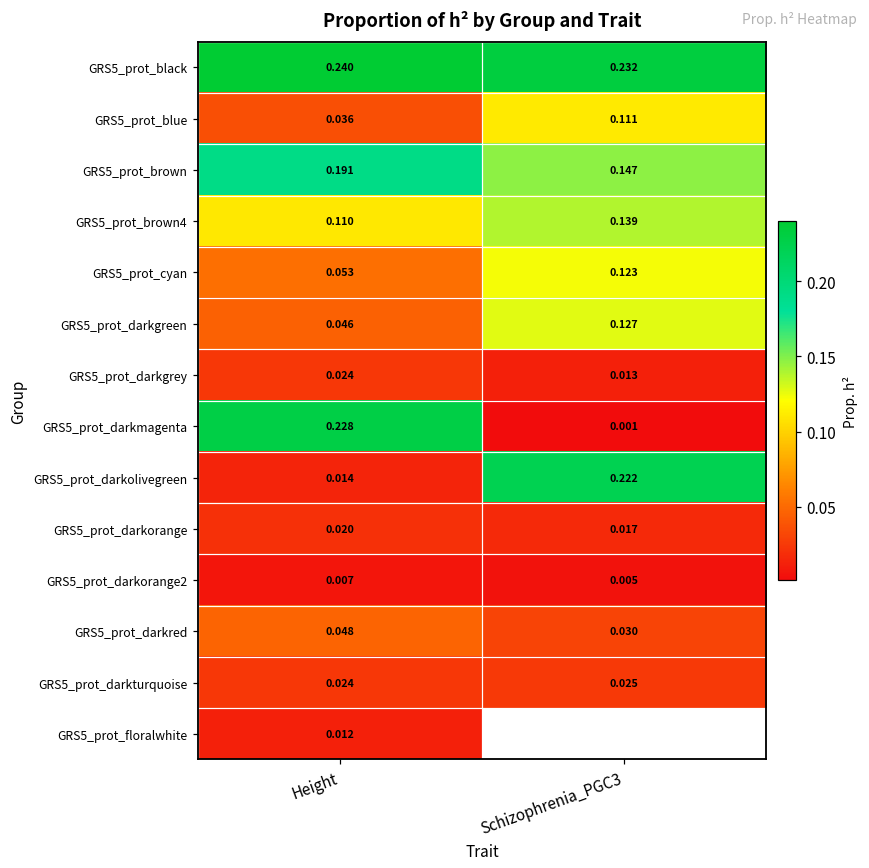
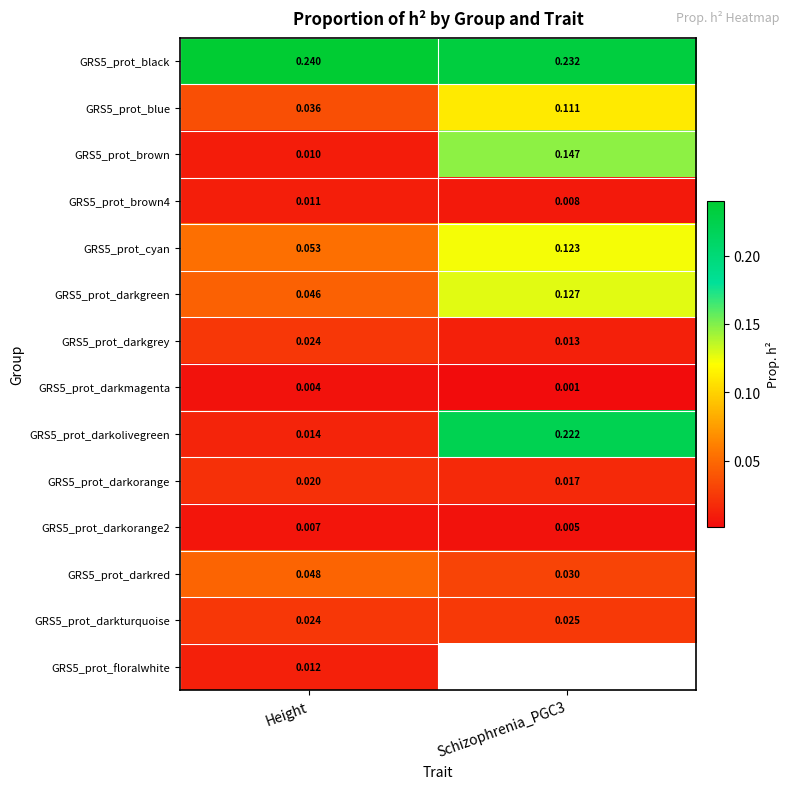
GRS5_prot_brown, Height: 0.191 -> 0.010
GRS5_prot_brown4, Height: 0.110 -> 0.011
GRS5_prot_brown4, Schizophrenia_PGC3: 0.139 -> 0.008
GRS5_prot_darkmagenta, Height: 0.228 -> 0.004
